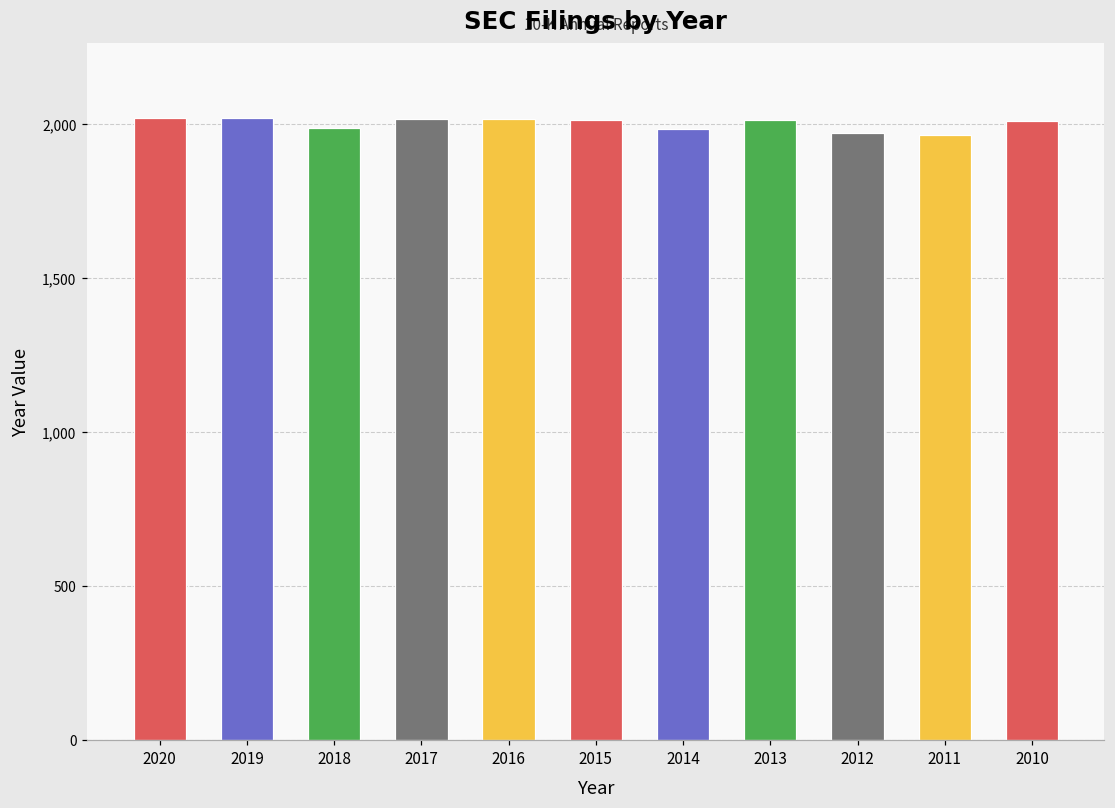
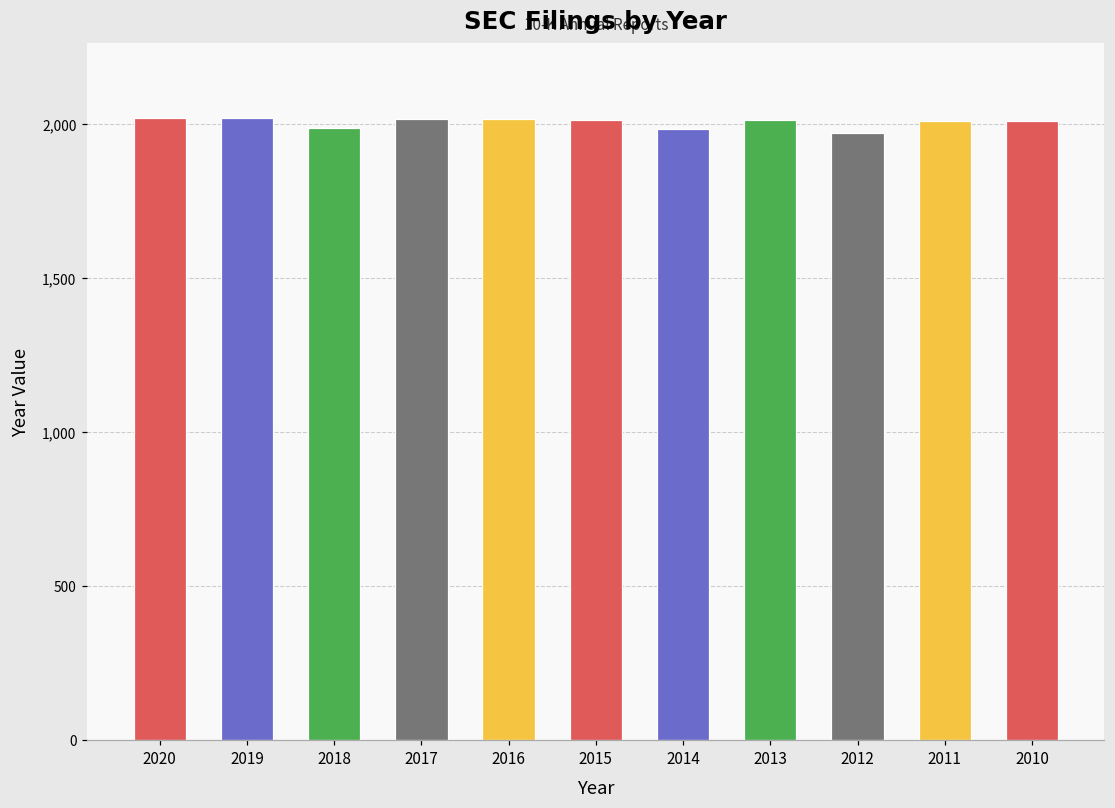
2011: 1,970 -> 2,010
